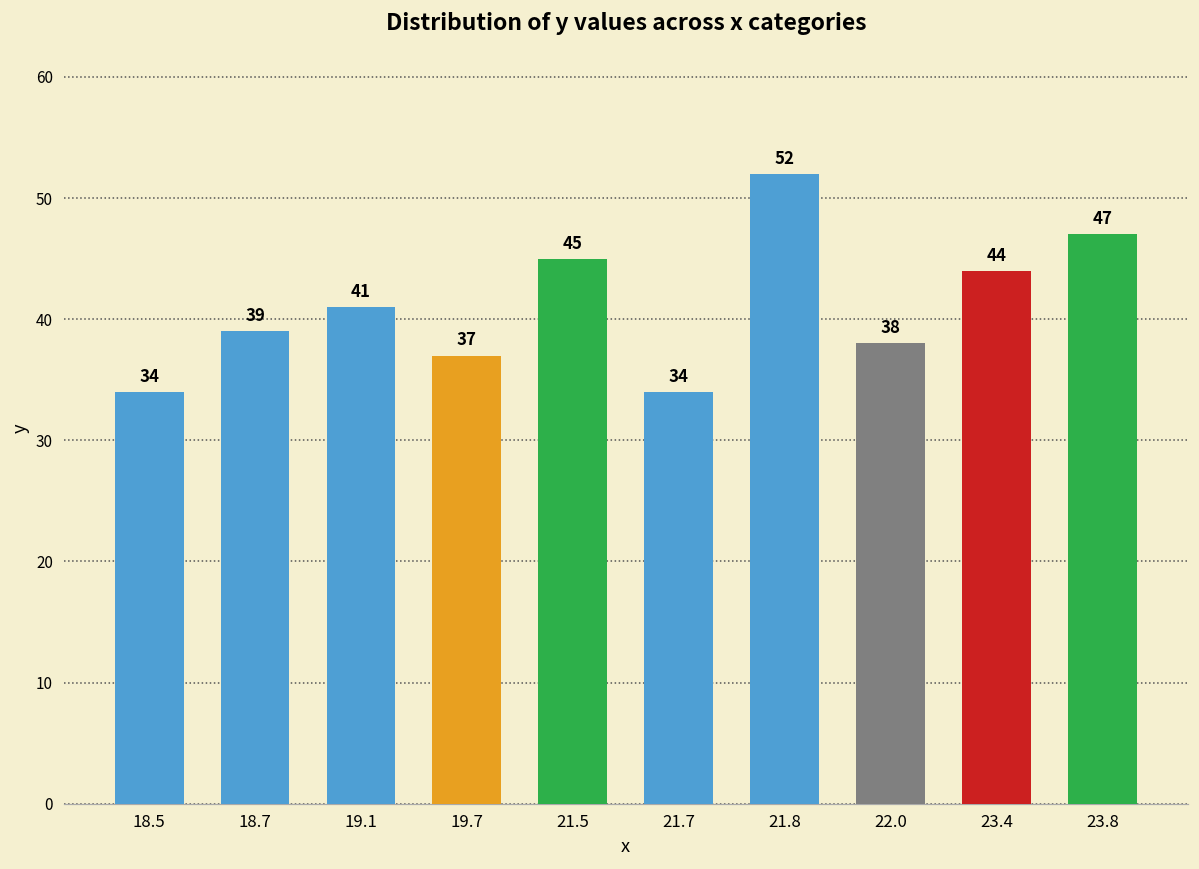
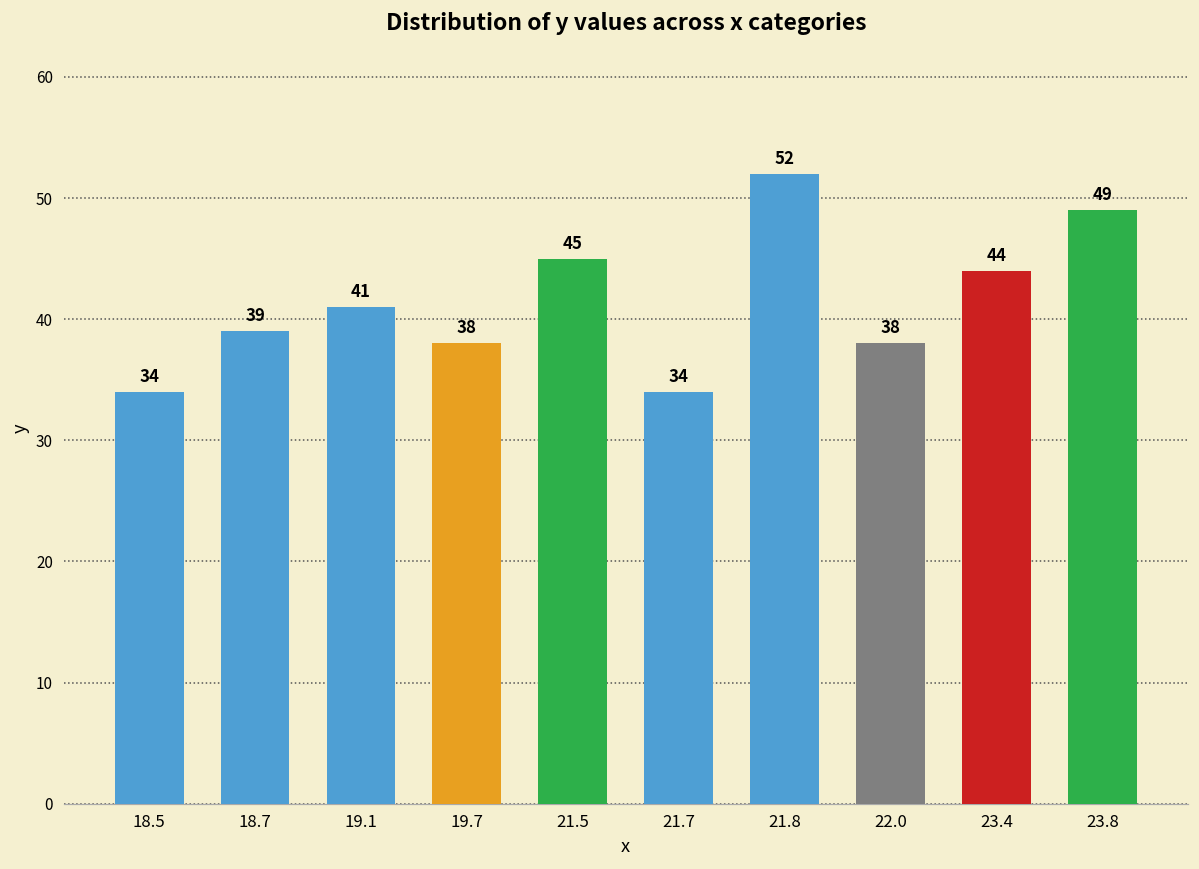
19.7: 37 -> 38
23.8: 47 -> 49
